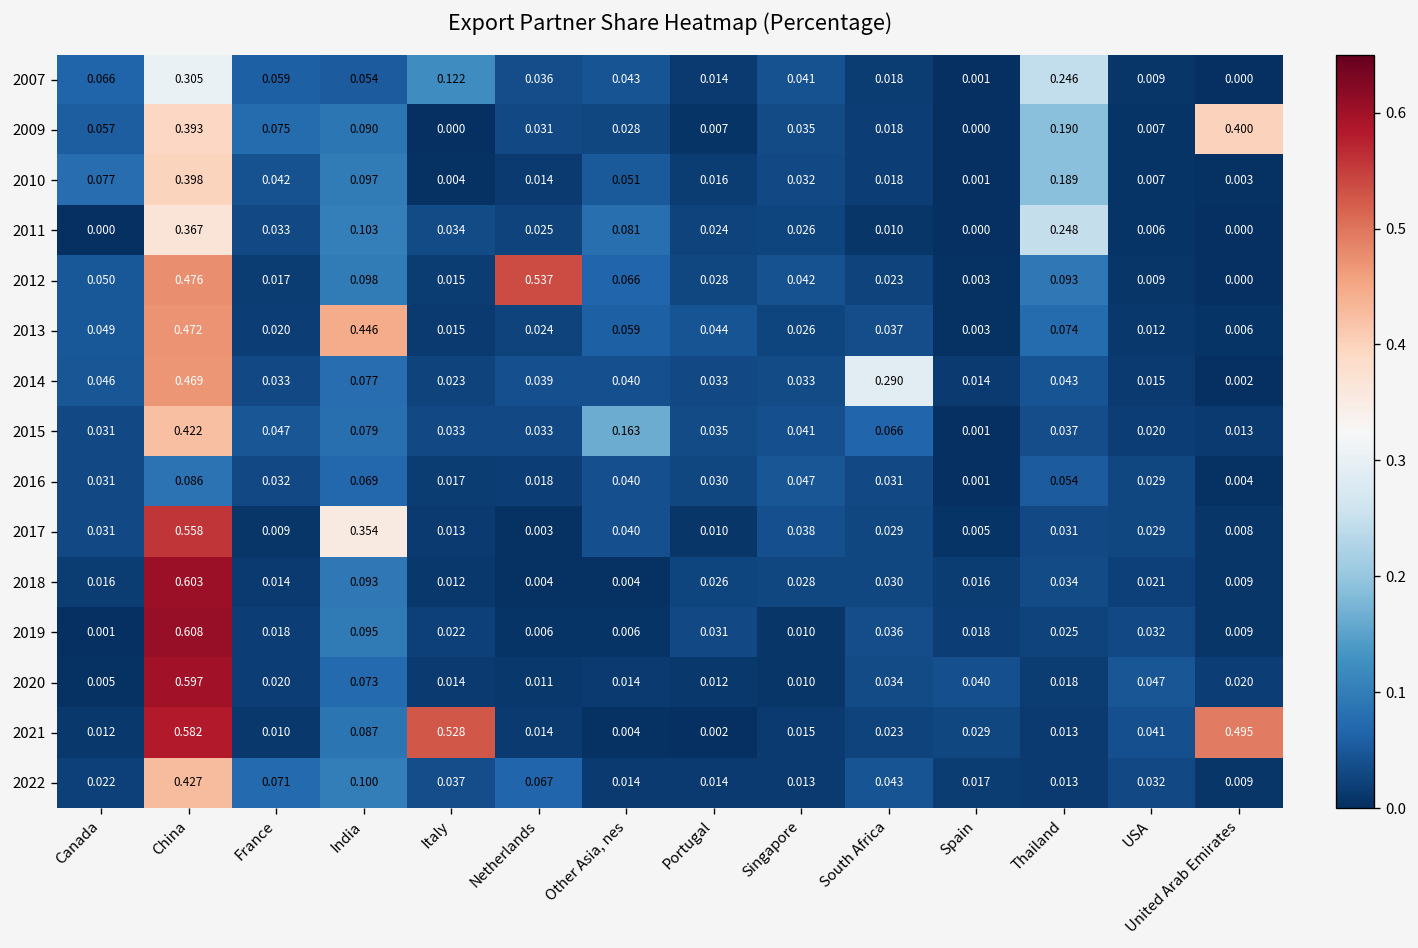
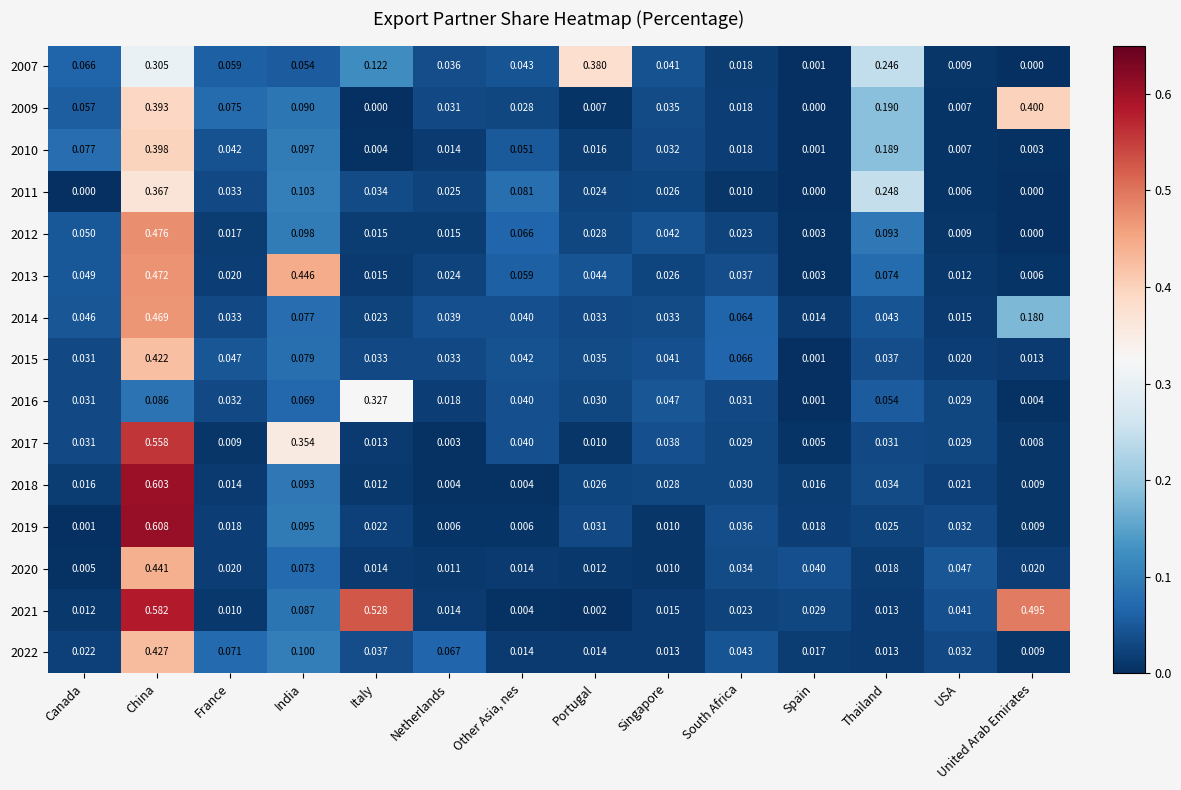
2007, Portugal: 0.014 -> 0.380
2012, Netherlands: 0.537 -> 0.015
2014, South Africa: 0.290 -> 0.064
2014, United Arab Emirates: 0.002 -> 0.180
2015, Other Asia, nes: 0.163 -> 0.042
2016, Italy: 0.017 -> 0.327
2020, China: 0.597 -> 0.441
